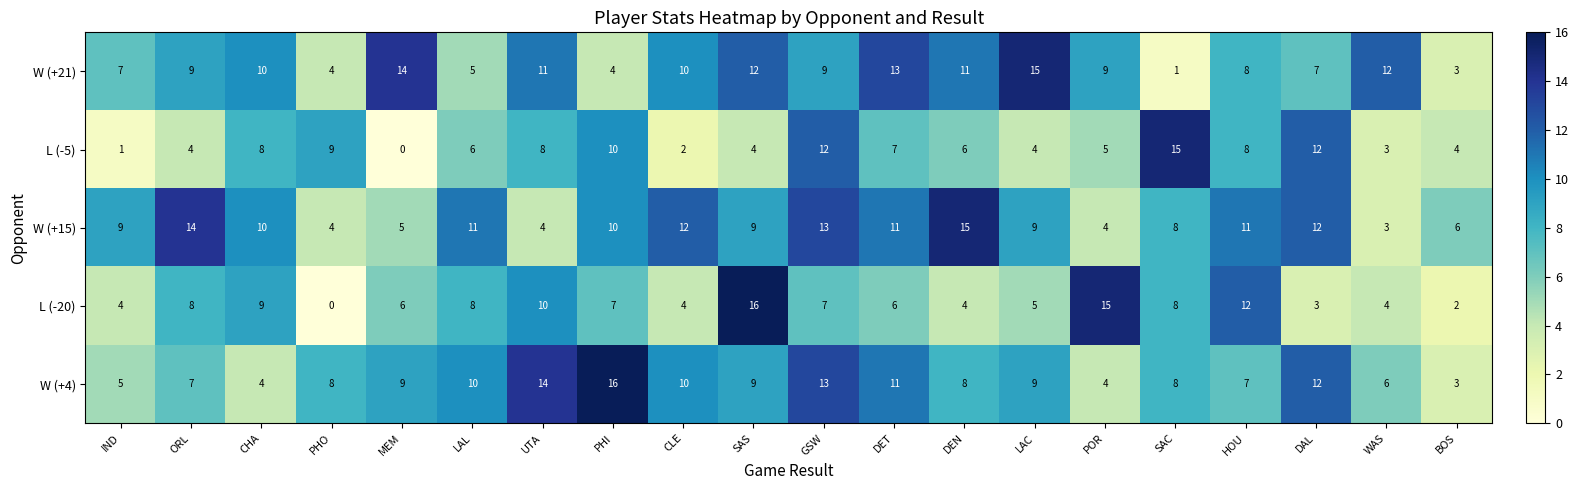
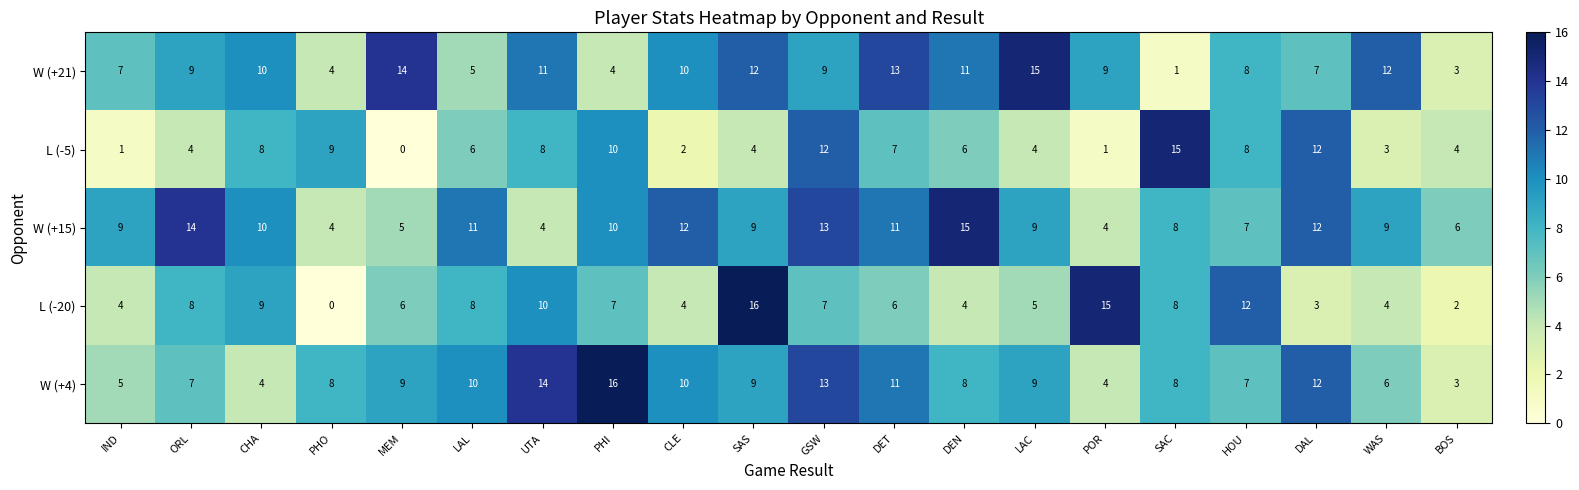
L (-5), POR: 5 -> 1
W (+15), HOU: 11 -> 7
W (+15), WAS: 3 -> 9
